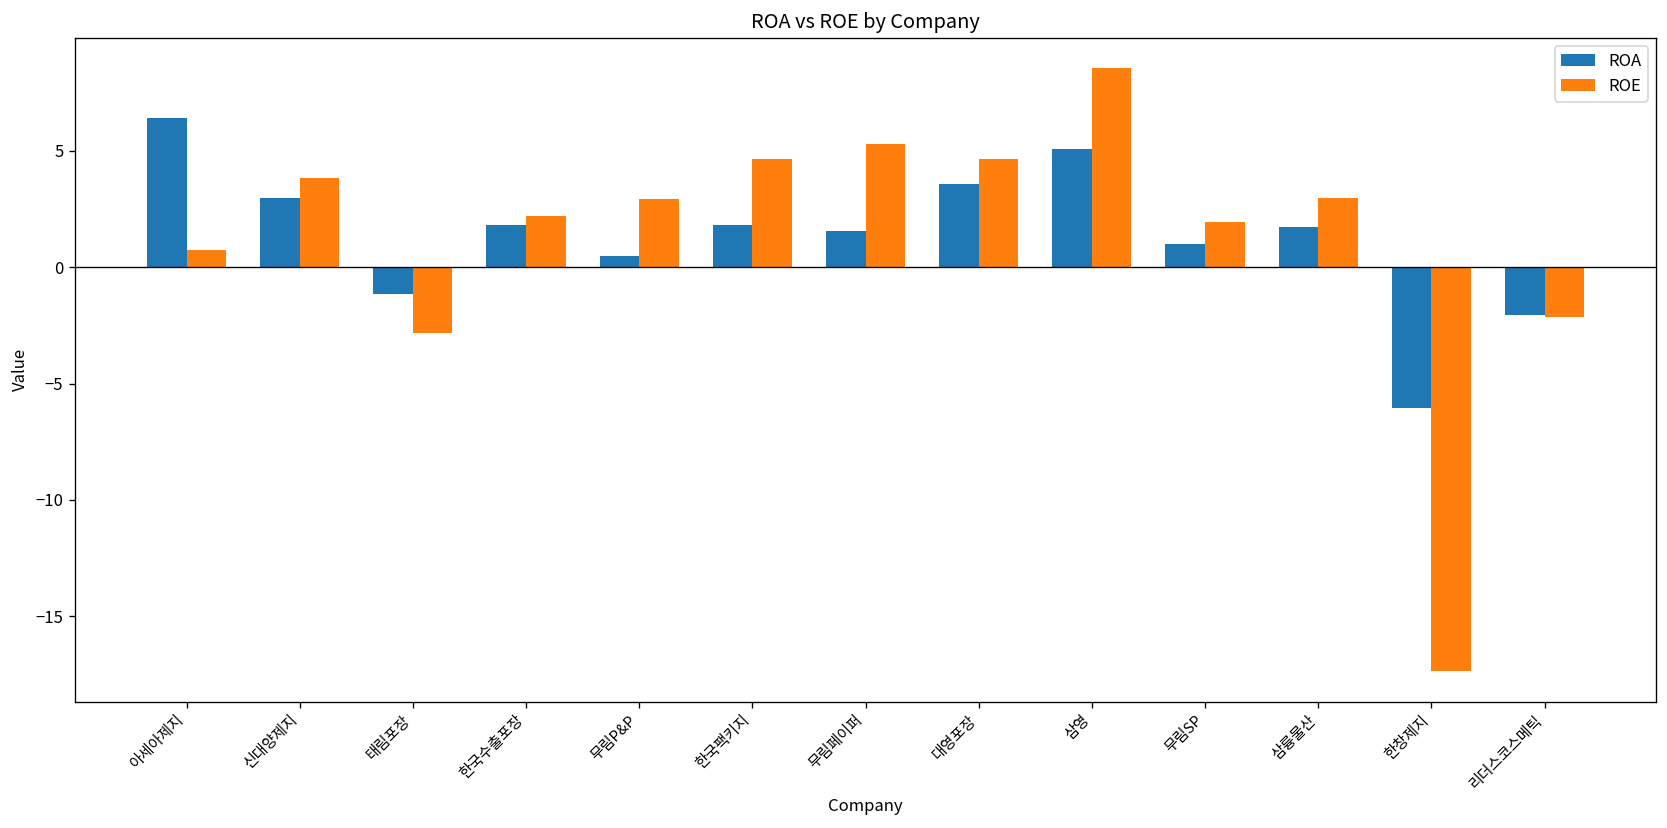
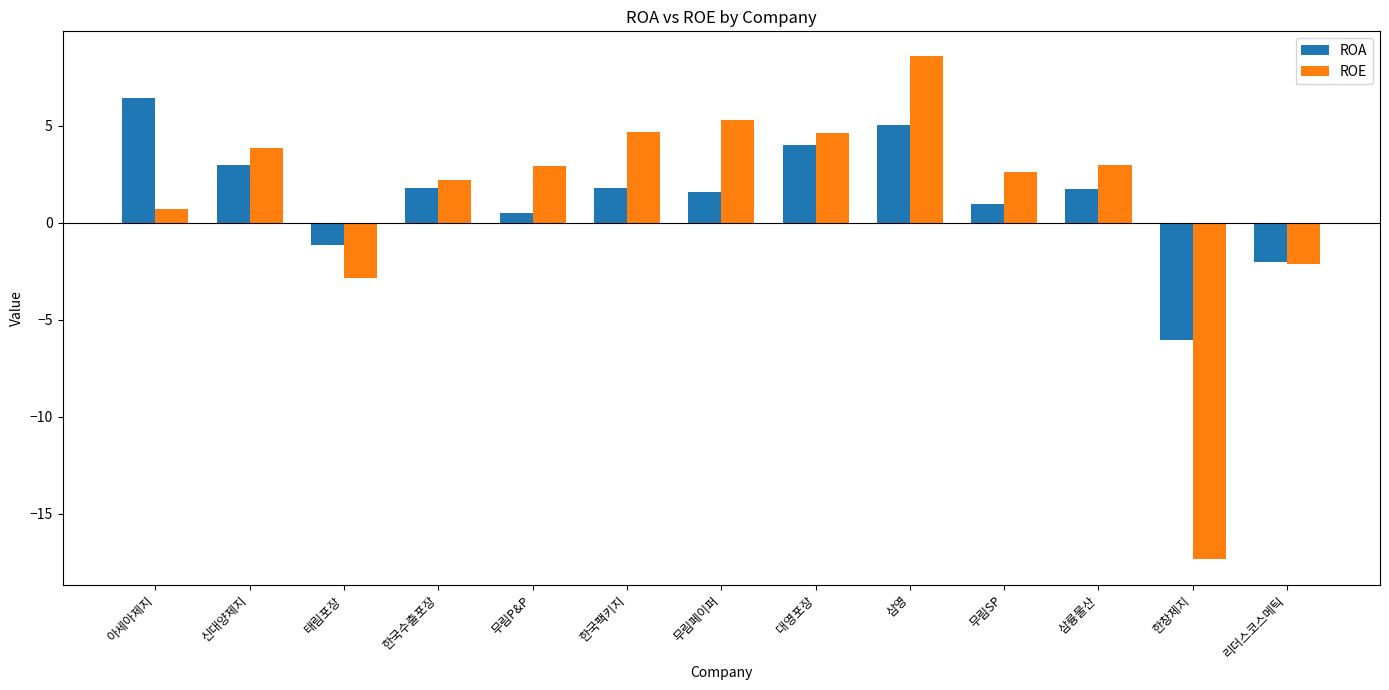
ROA, 대영포장: 3.6 -> 4.0
ROE, 무림SP: 1.9 -> 2.6
